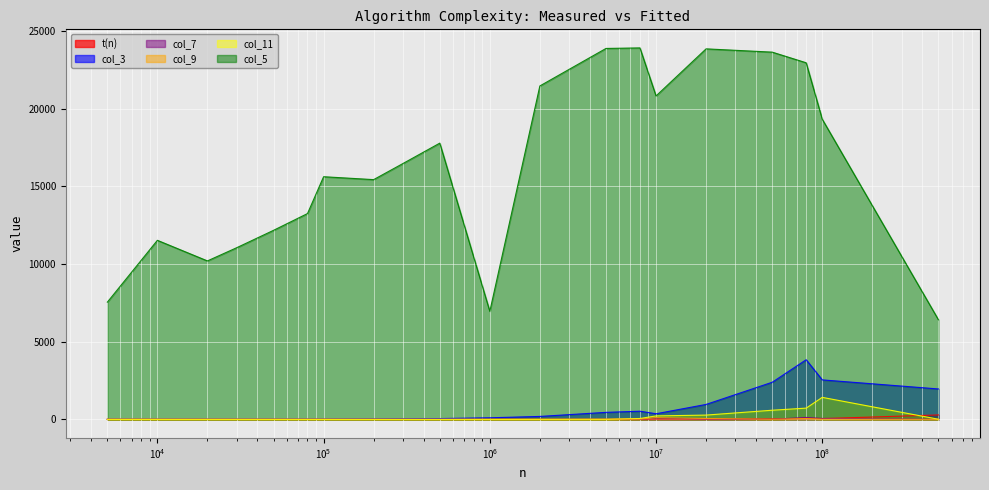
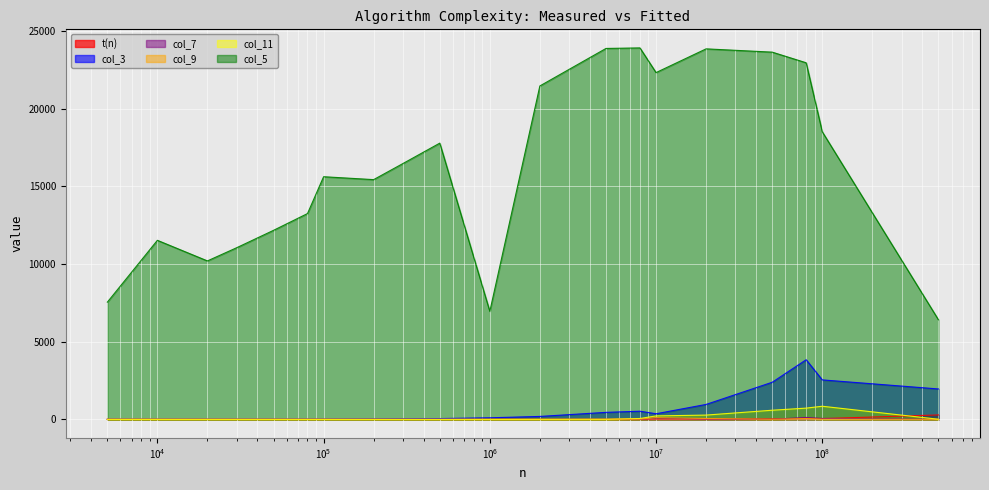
col_5, 10^7: 20800 -> 22300
col_11, 10^8: 1400 -> 800
col_5, 10^8: 19300 -> 18500
